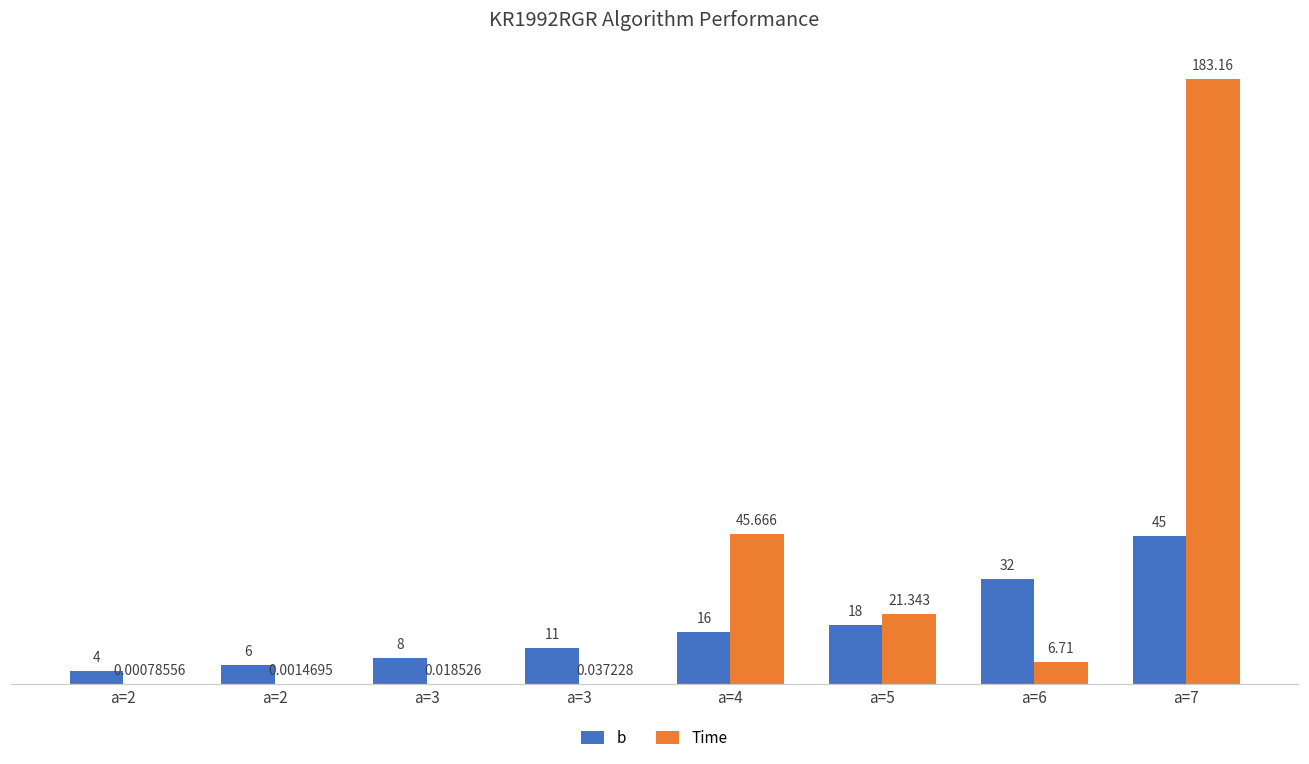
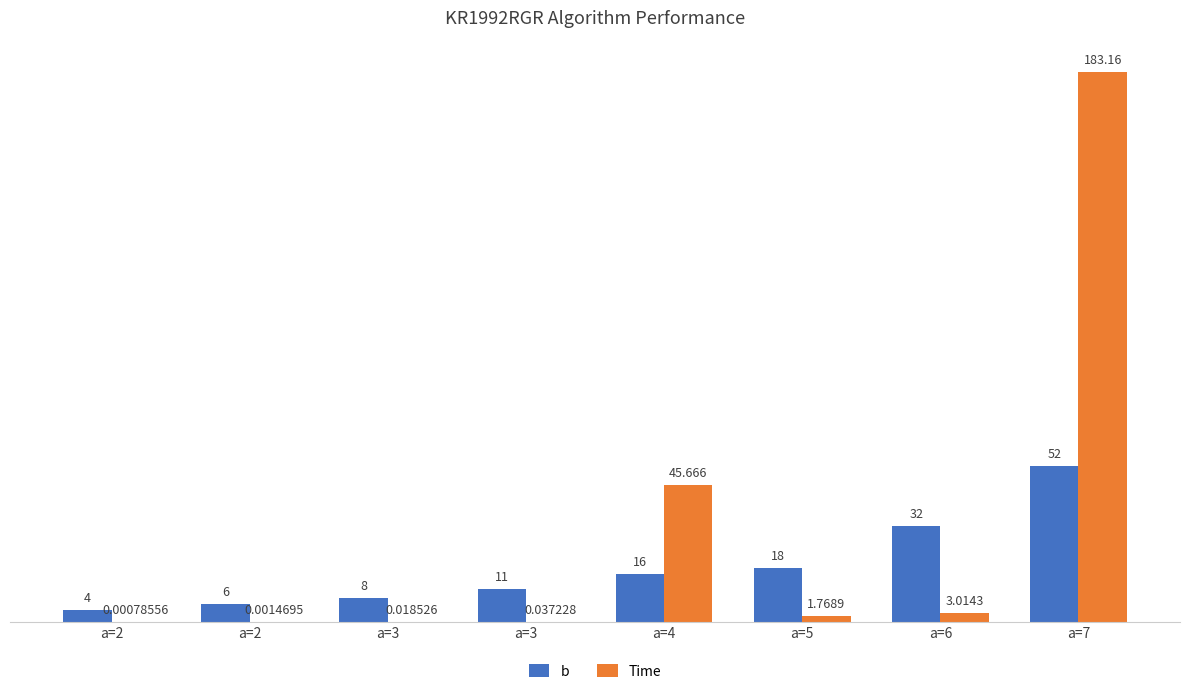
Time, a=5: 21.343 -> 1.7689
Time, a=6: 6.71 -> 3.0143
b, a=7: 45 -> 52
